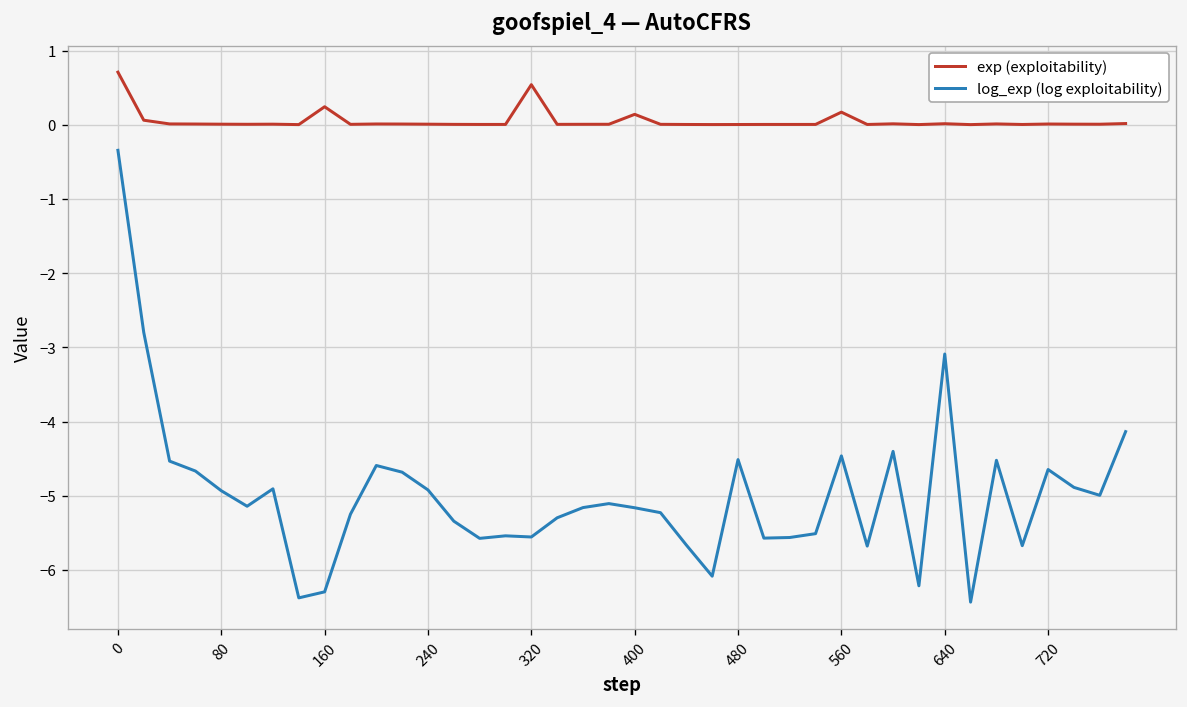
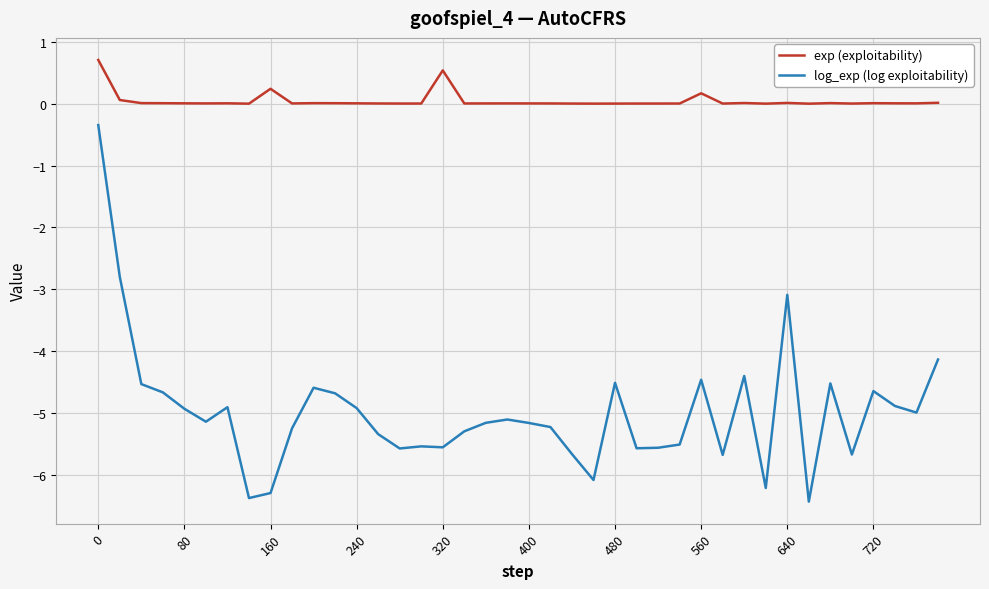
exp (exploitability), 400: 0.1 -> 0.0
